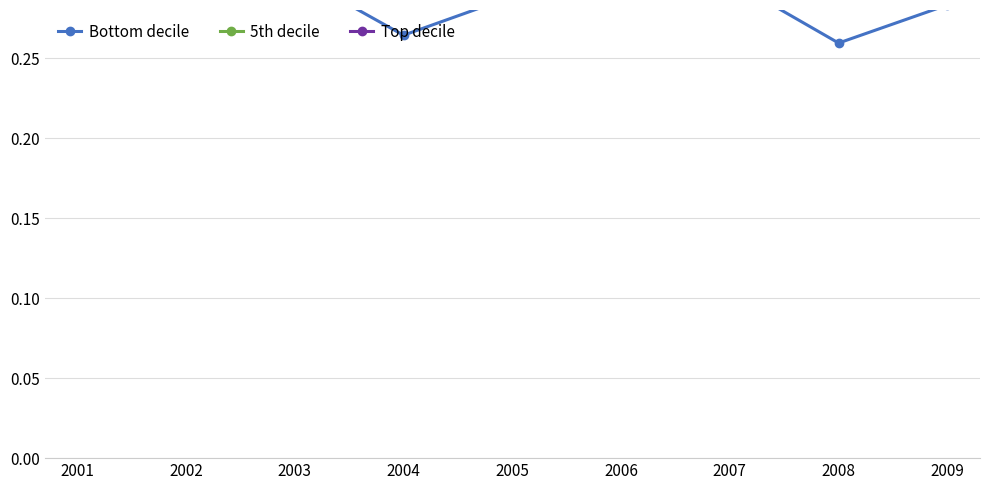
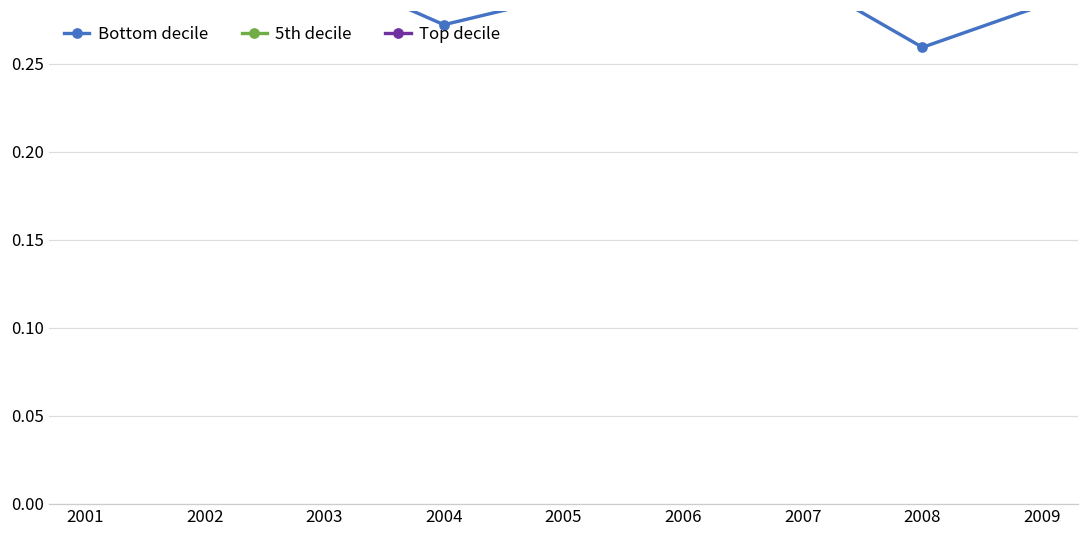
Bottom decile, 2004: 0.264 -> 0.272
